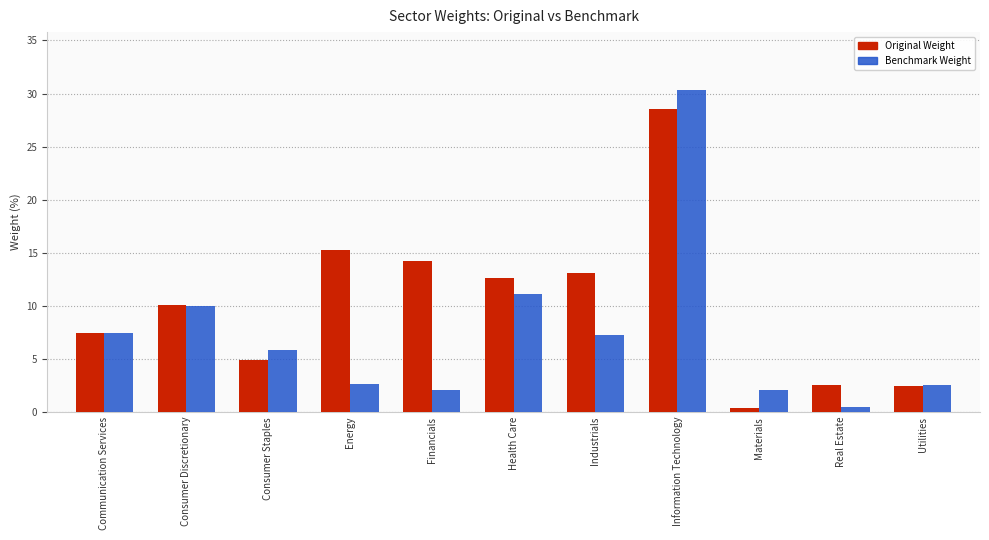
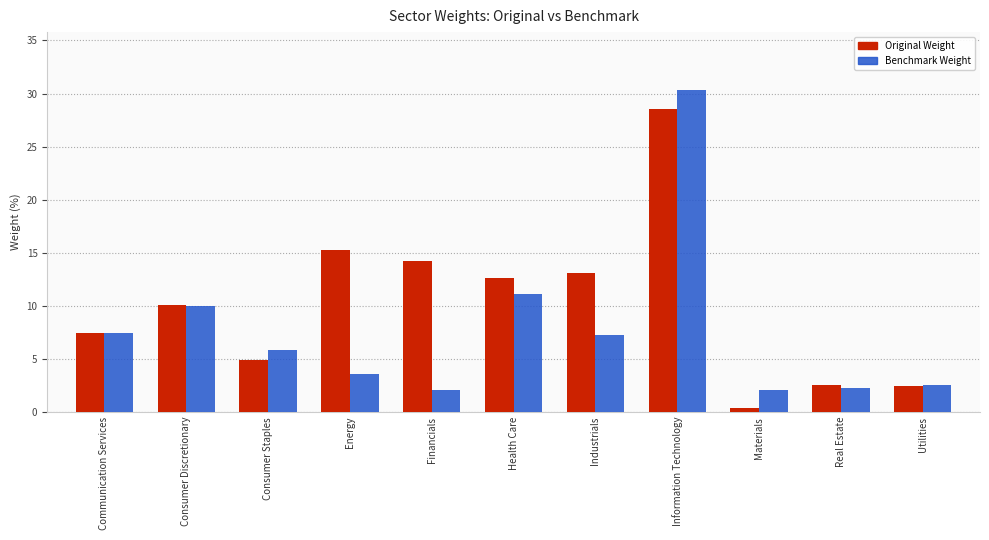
Benchmark Weight, Energy: 2.6 -> 3.6
Benchmark Weight, Real Estate: 0.4 -> 2.2
